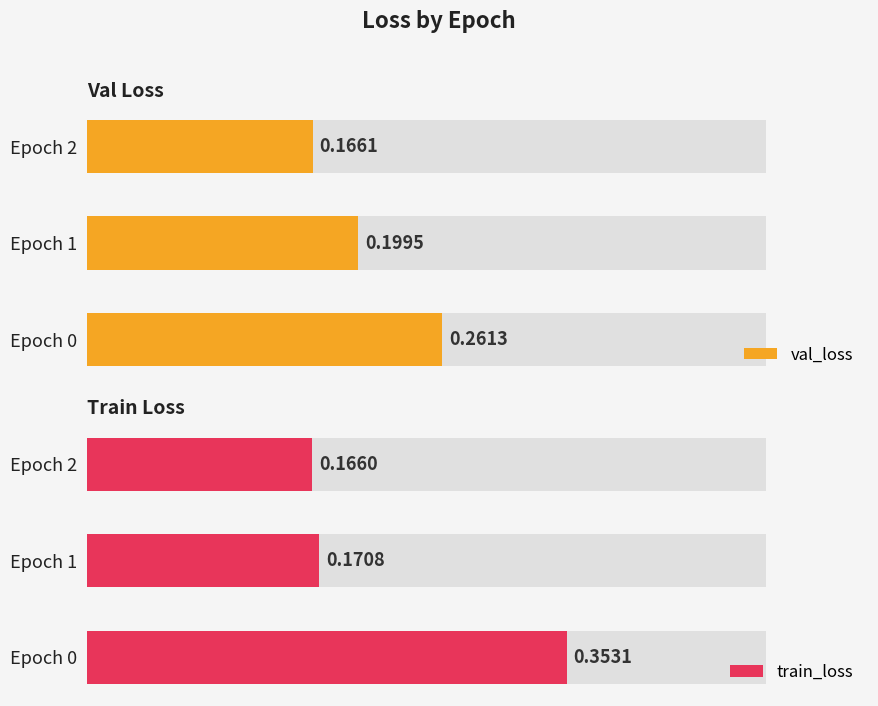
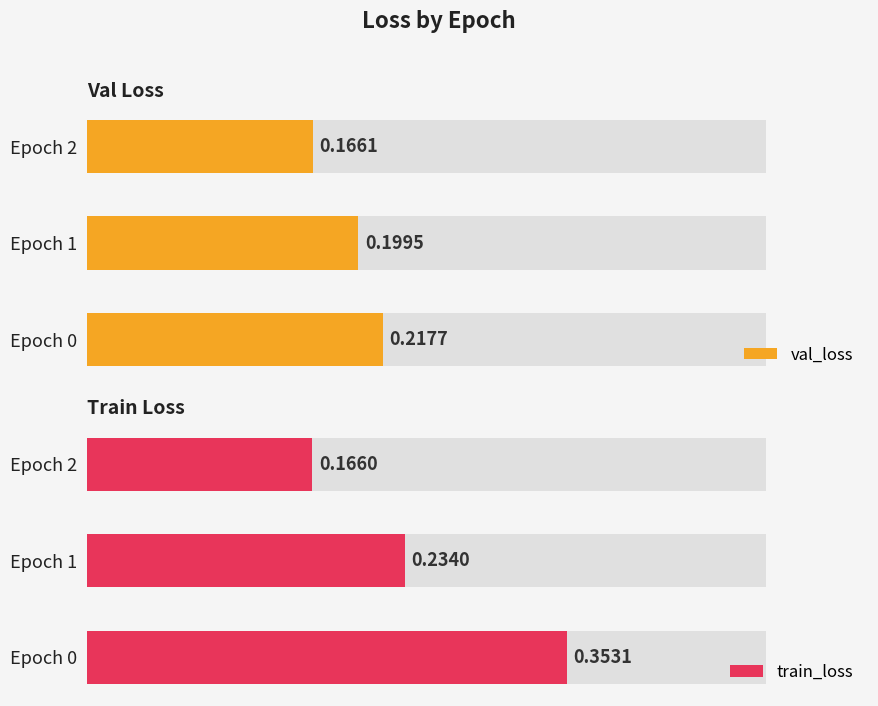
Val Loss, val_loss, Epoch 0: 0.2613 -> 0.2177
Train Loss, train_loss, Epoch 1: 0.1708 -> 0.2340
